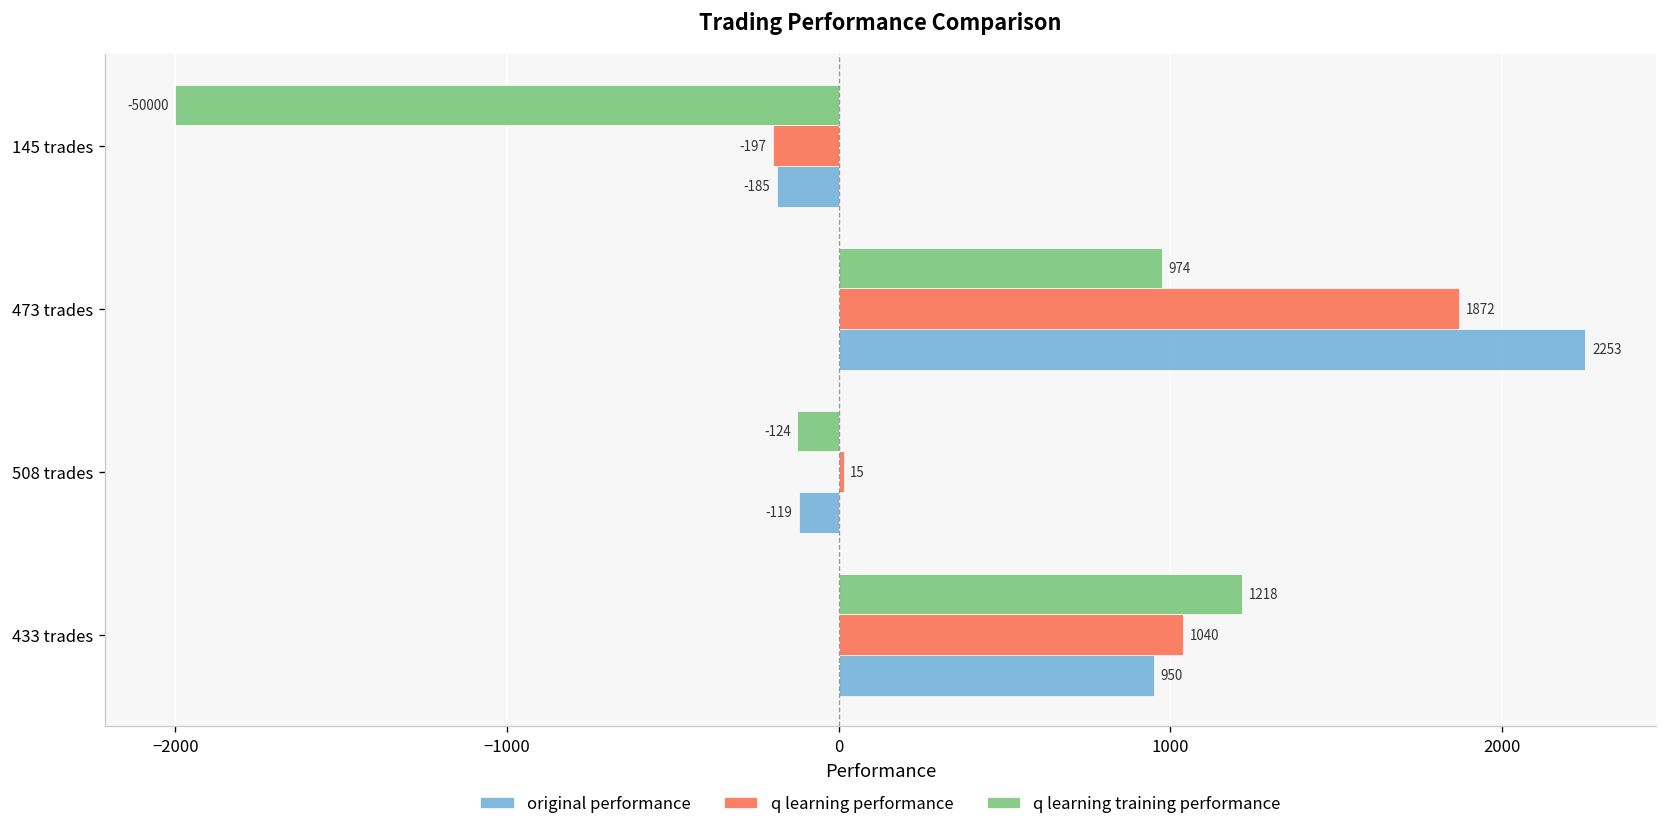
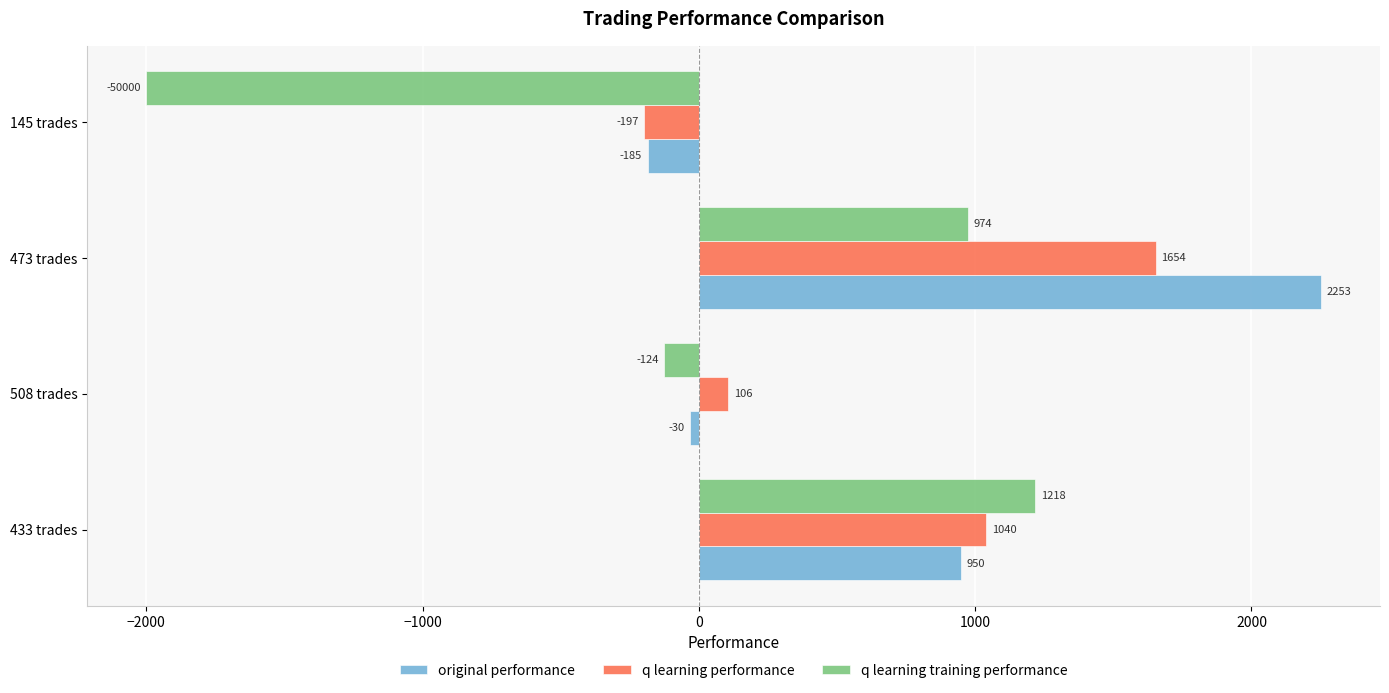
q learning performance, 473 trades: 1872 -> 1654
q learning performance, 508 trades: 15 -> 106
original performance, 508 trades: -119 -> -30
